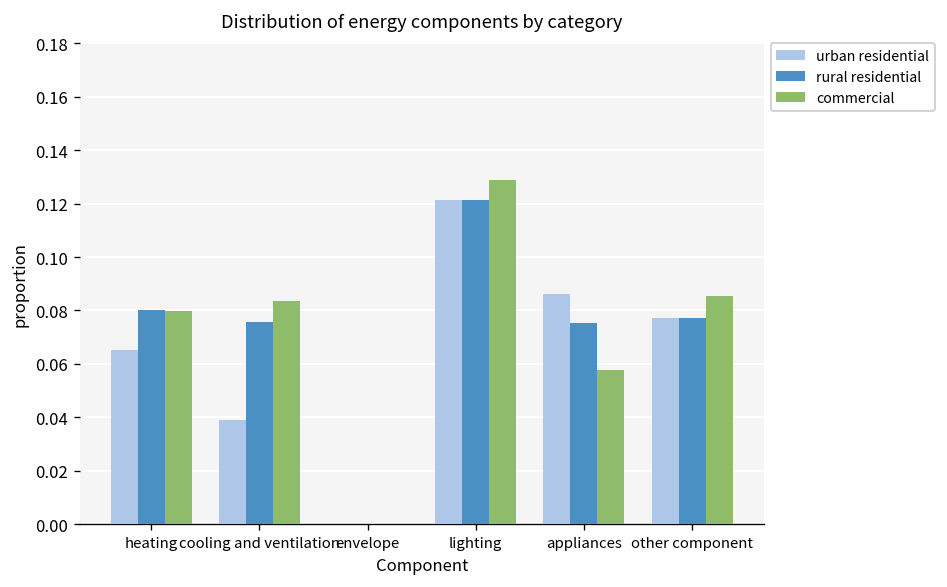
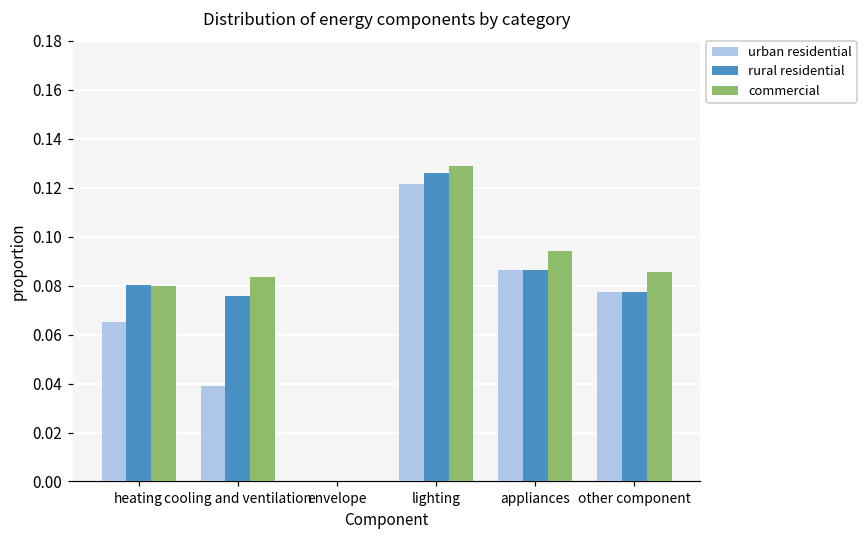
rural residential, lighting: 0.121 -> 0.126
rural residential, appliances: 0.075 -> 0.086
commercial, appliances: 0.058 -> 0.094
